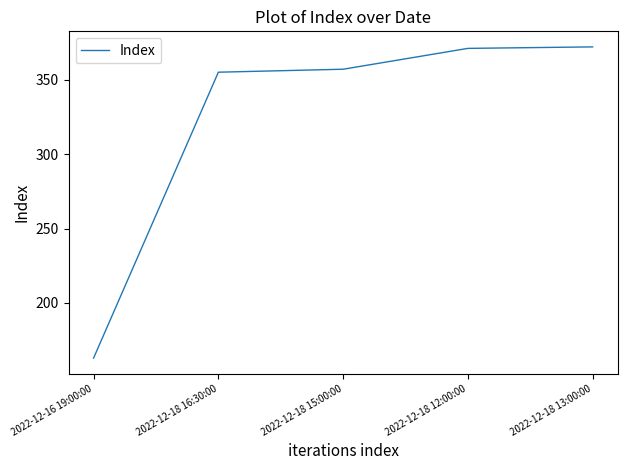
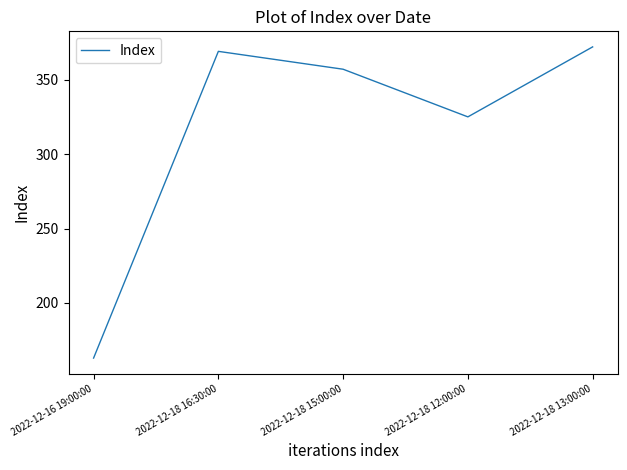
2022-12-18 16:30:00: 355 -> 369
2022-12-18 12:00:00: 371 -> 325
